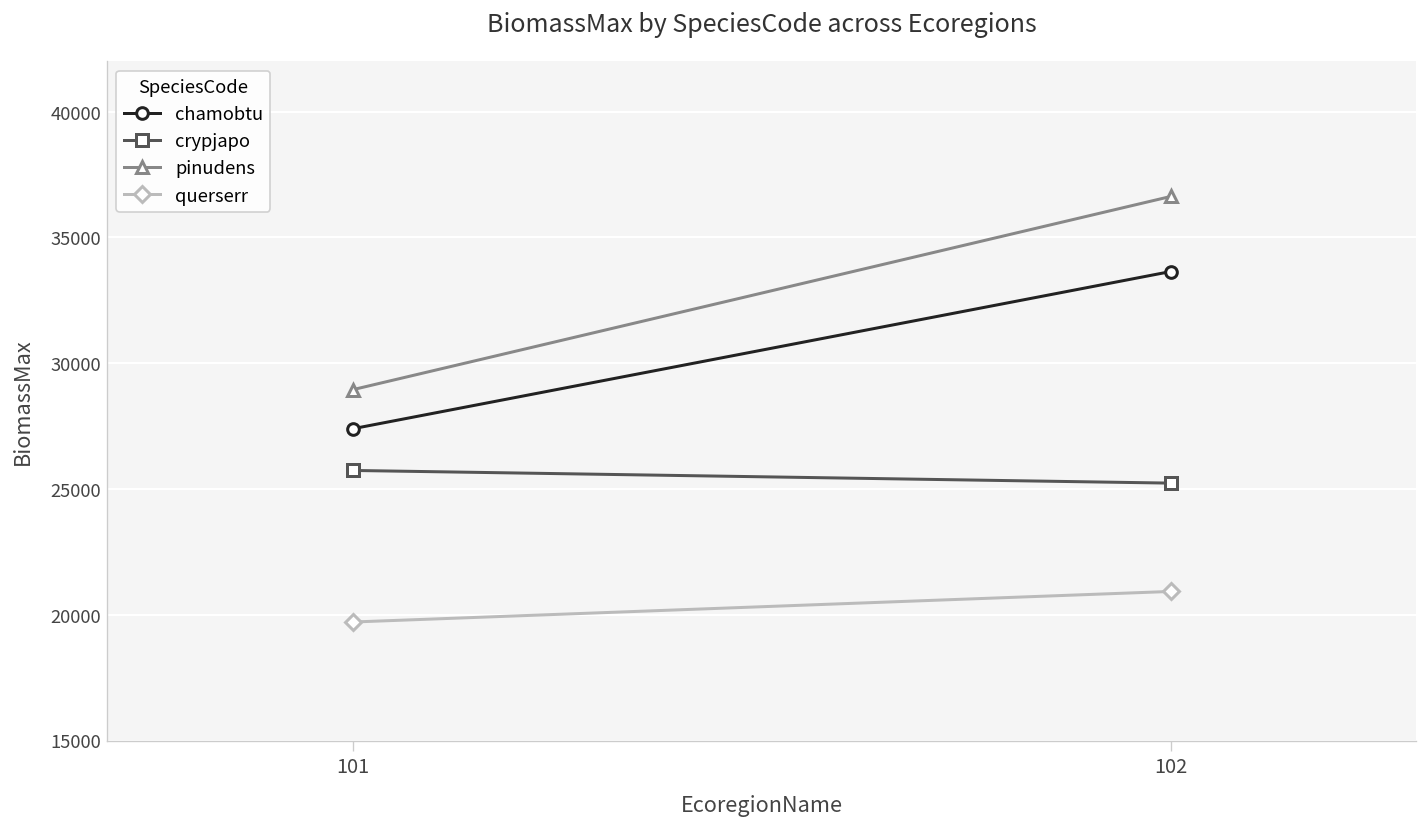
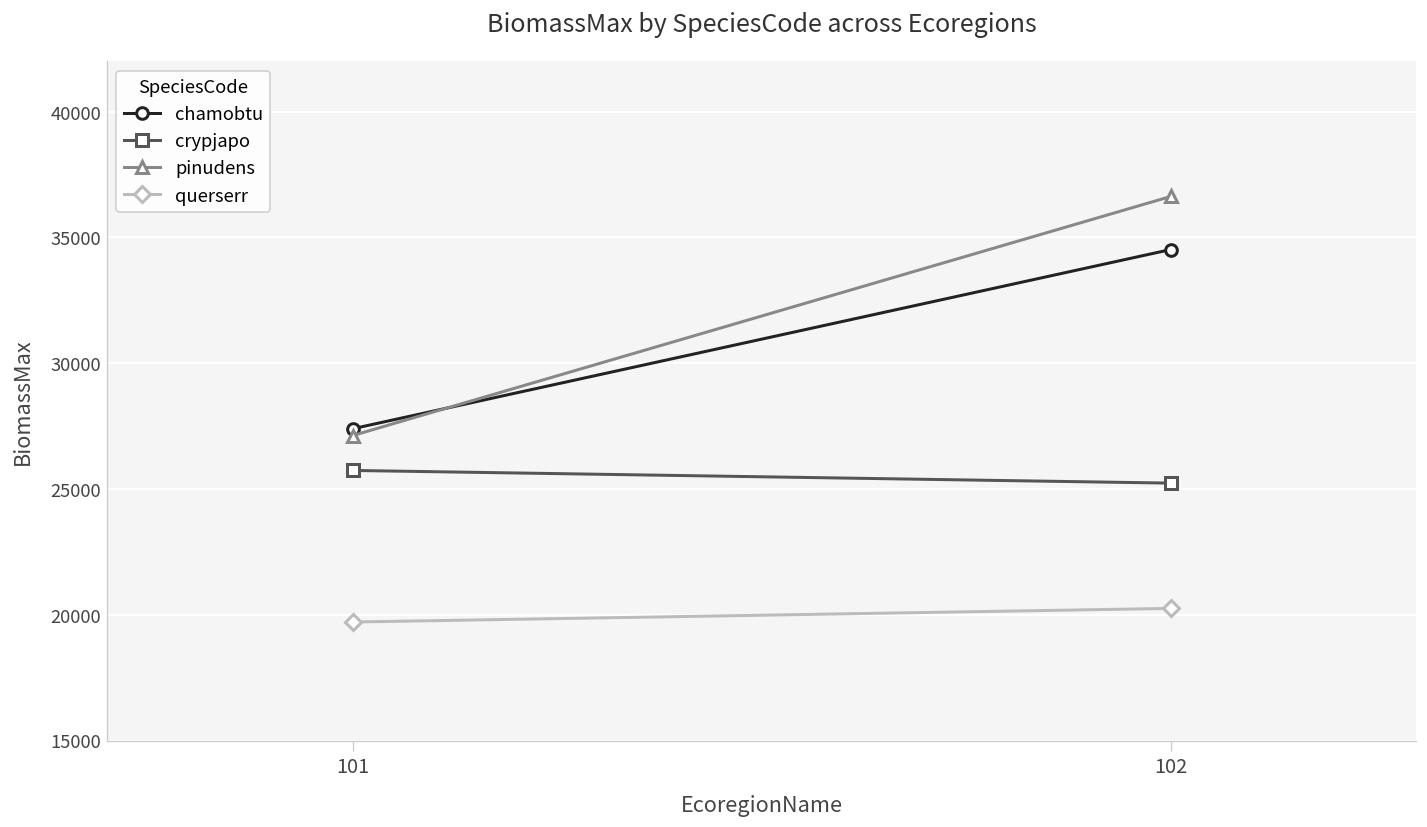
pinudens, 101: 28900 -> 27100
chamobtu, 102: 33600 -> 34500
querserr, 102: 20900 -> 20300
